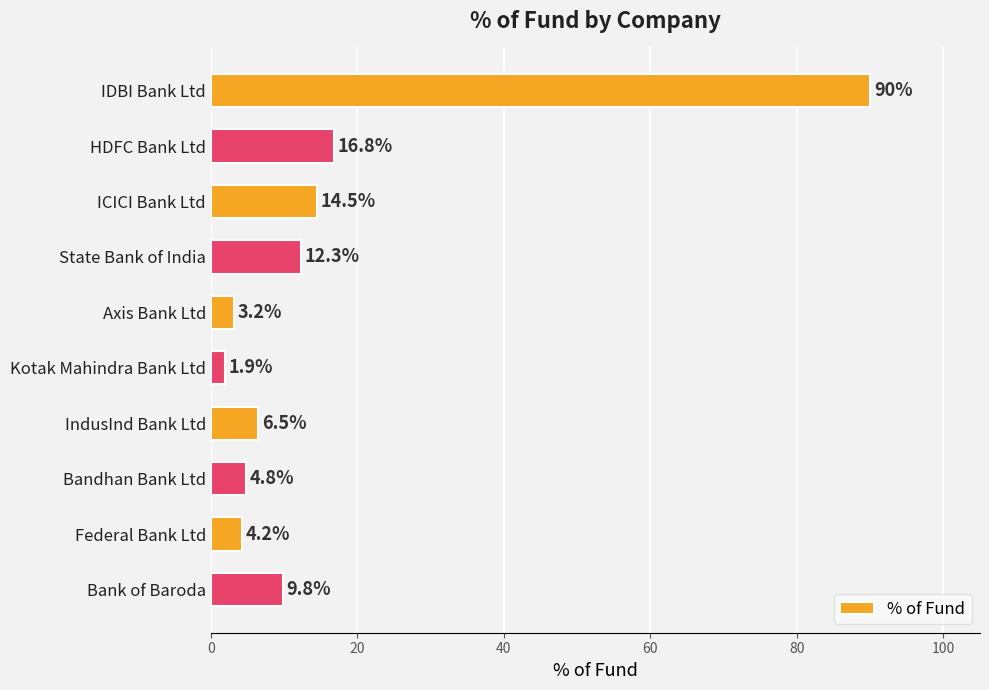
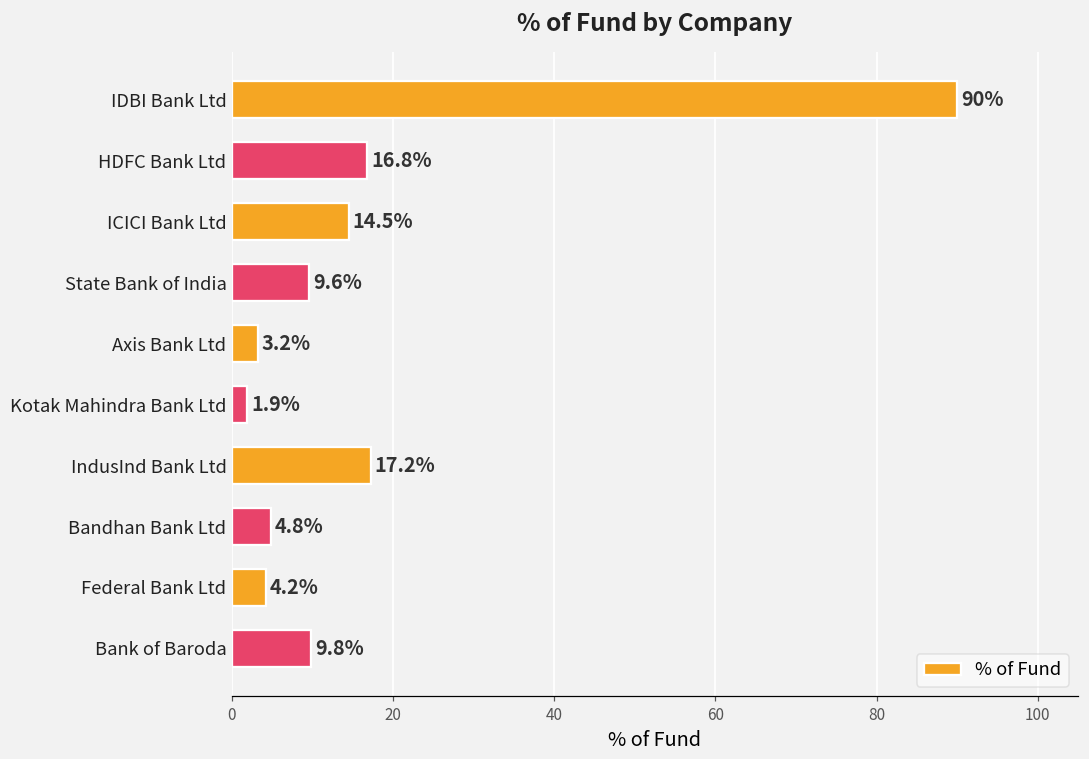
State Bank of India: 12.3% -> 9.6%
IndusInd Bank Ltd: 6.5% -> 17.2%
